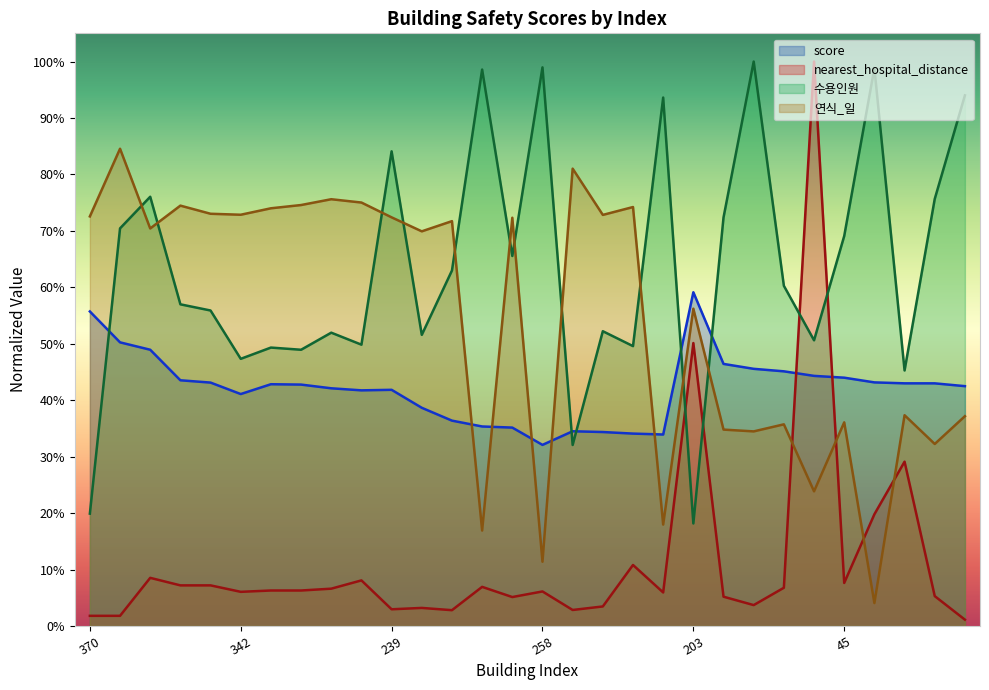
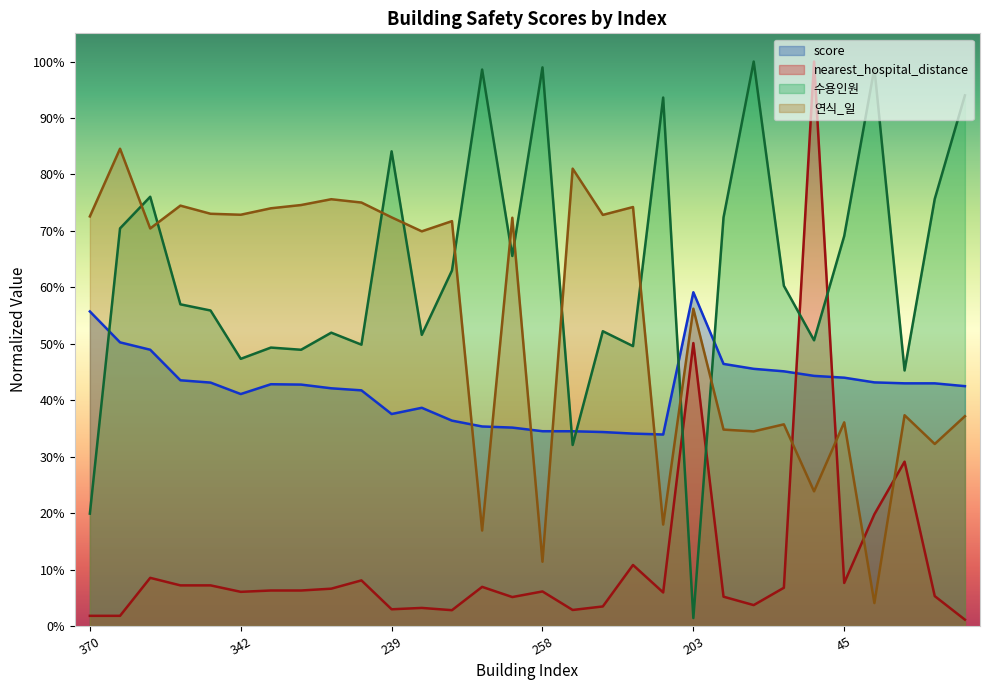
score, 239: 42% -> 38%
score, 258: 32% -> 35%
수용인원, 203: 18% -> 1%
